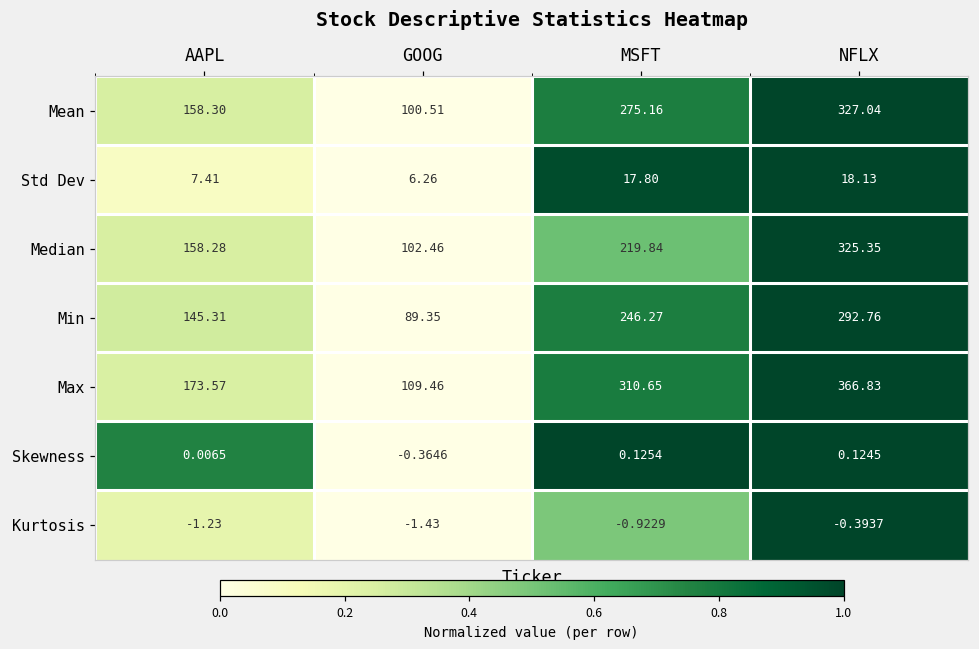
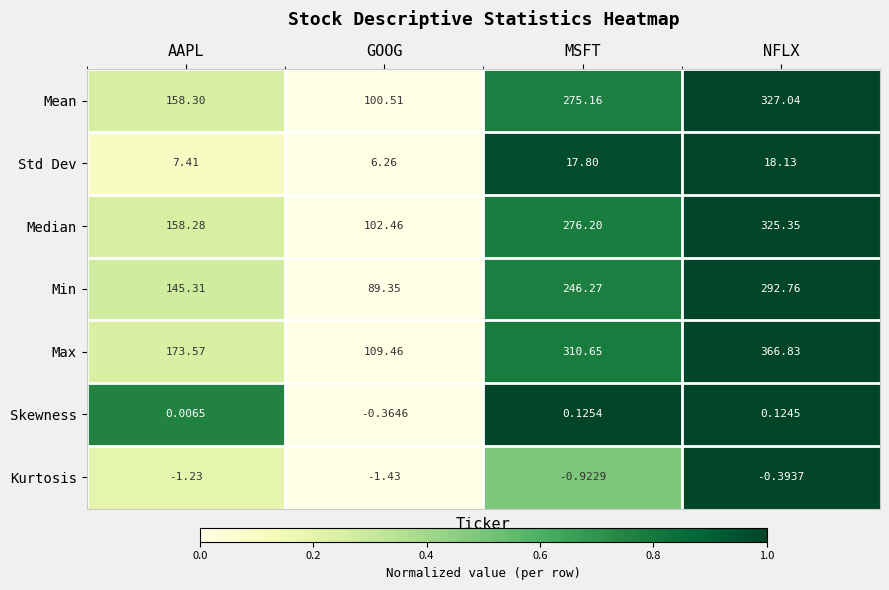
Median, MSFT: 219.84 -> 276.20
